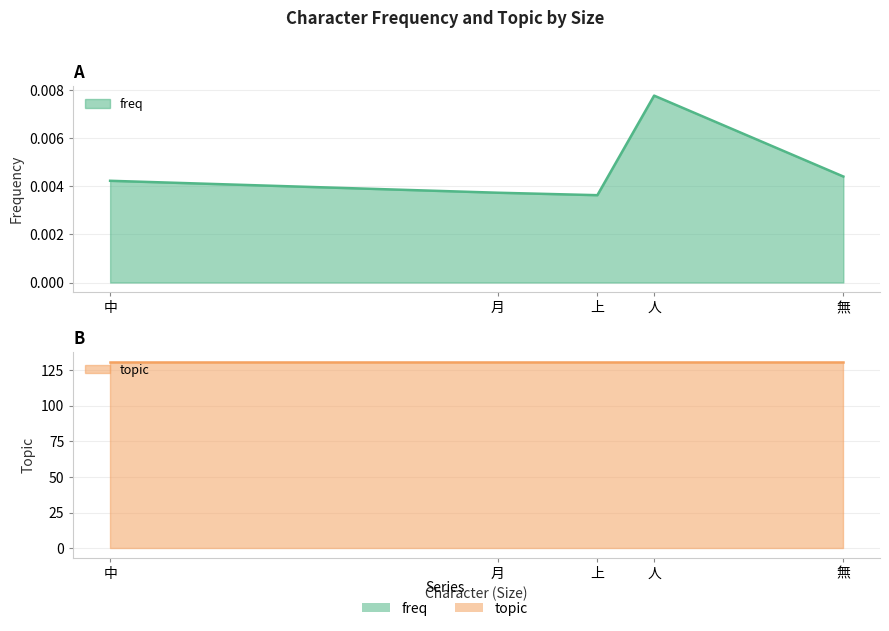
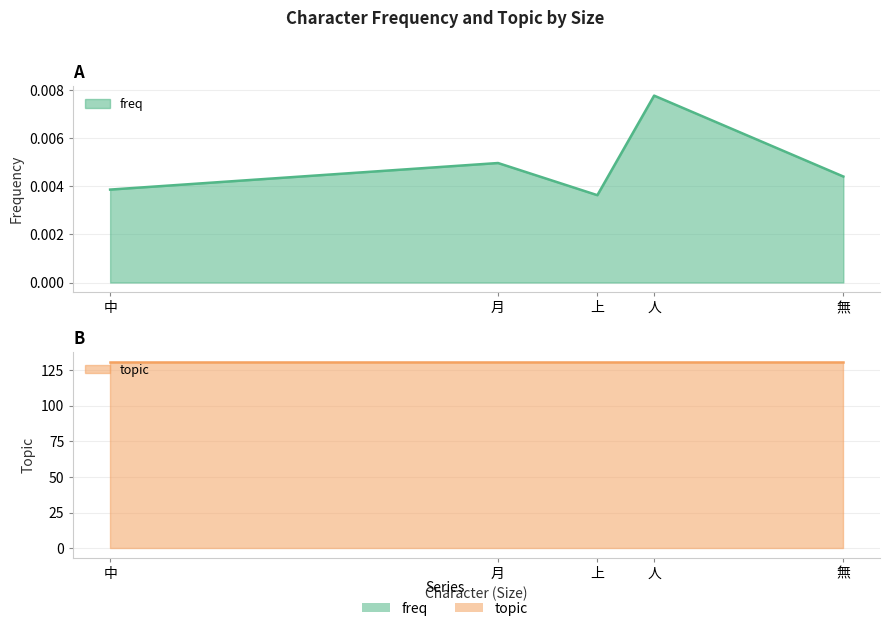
A, 中: 0.0042 -> 0.0039
A, 月: 0.0037 -> 0.0050
